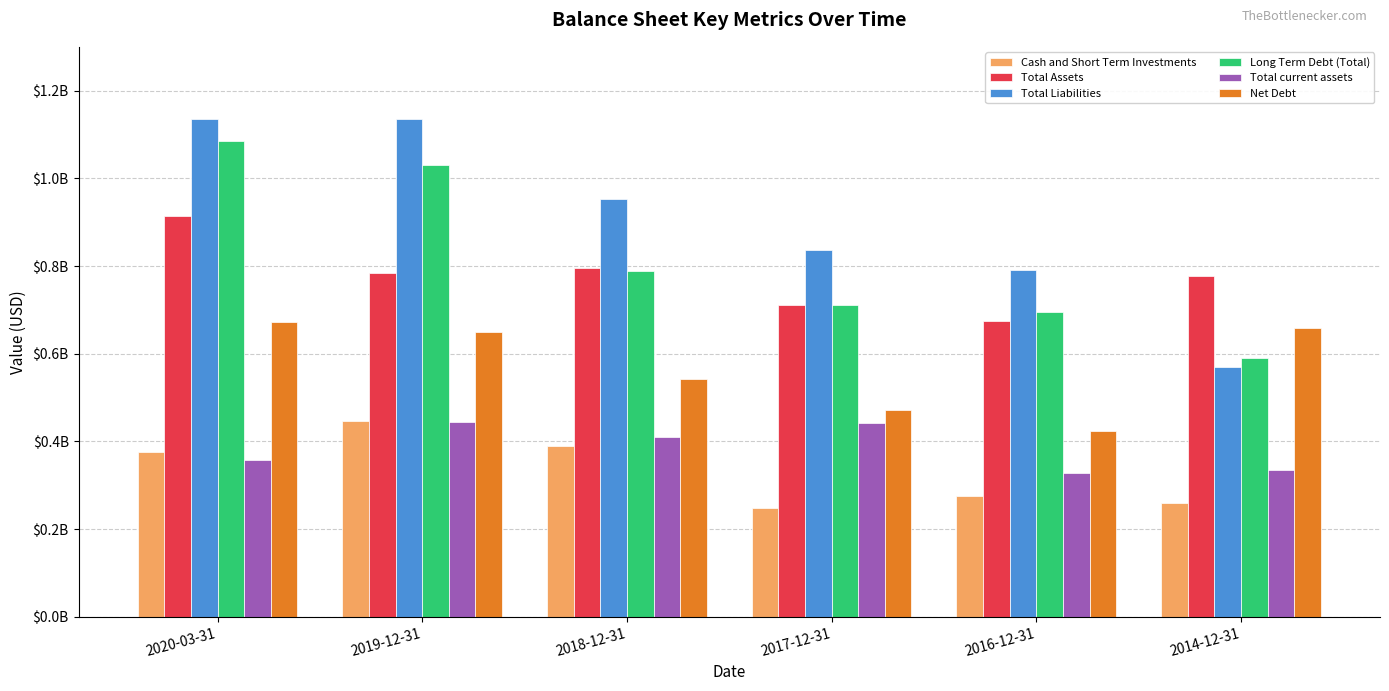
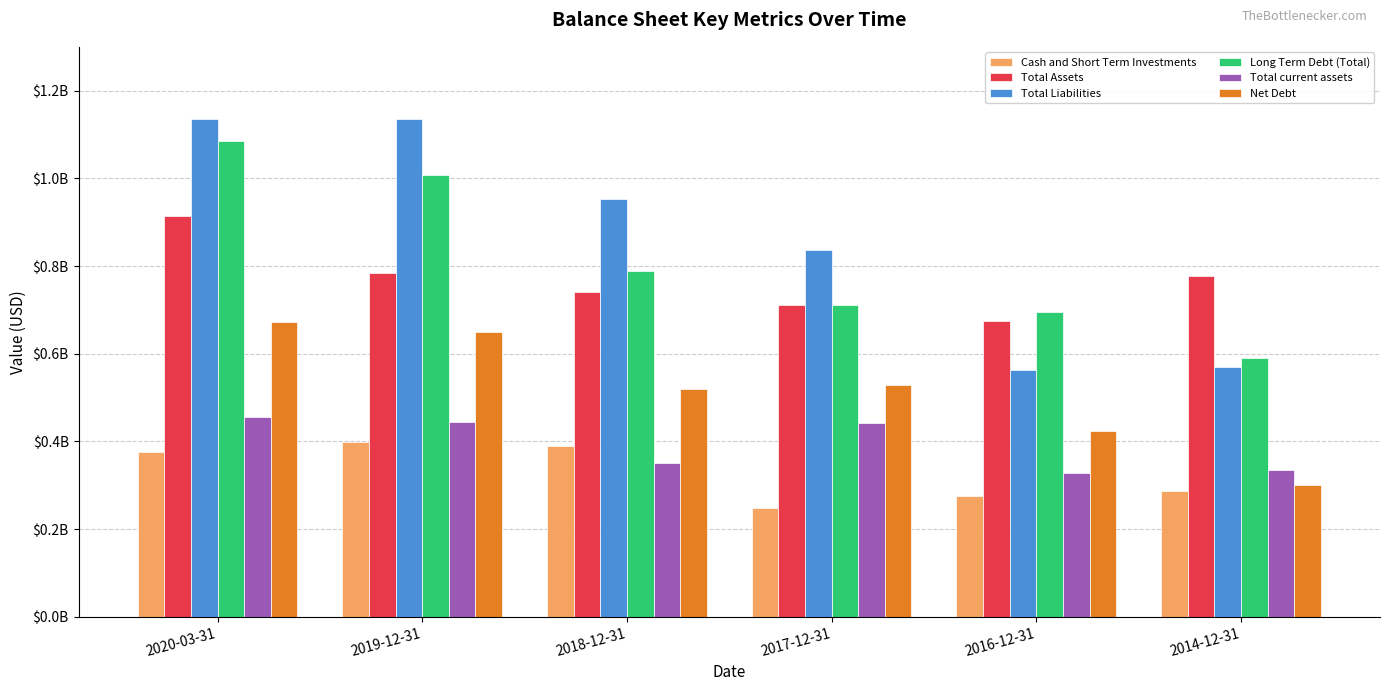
Total current assets, 2020-03-31: $360000000 -> $460000000
Cash and Short Term Investments, 2019-12-31: $450000000 -> $400000000
Long Term Debt (Total), 2019-12-31: $1030000000 -> $1010000000
Total Assets, 2018-12-31: $800000000 -> $740000000
Total current assets, 2018-12-31: $410000000 -> $350000000
Net Debt, 2018-12-31: $540000000 -> $520000000
Net Debt, 2017-12-31: $470000000 -> $530000000
Total Liabilities, 2016-12-31: $790000000 -> $560000000
Cash and Short Term Investments, 2014-12-31: $260000000 -> $290000000
Net Debt, 2014-12-31: $660000000 -> $300000000
